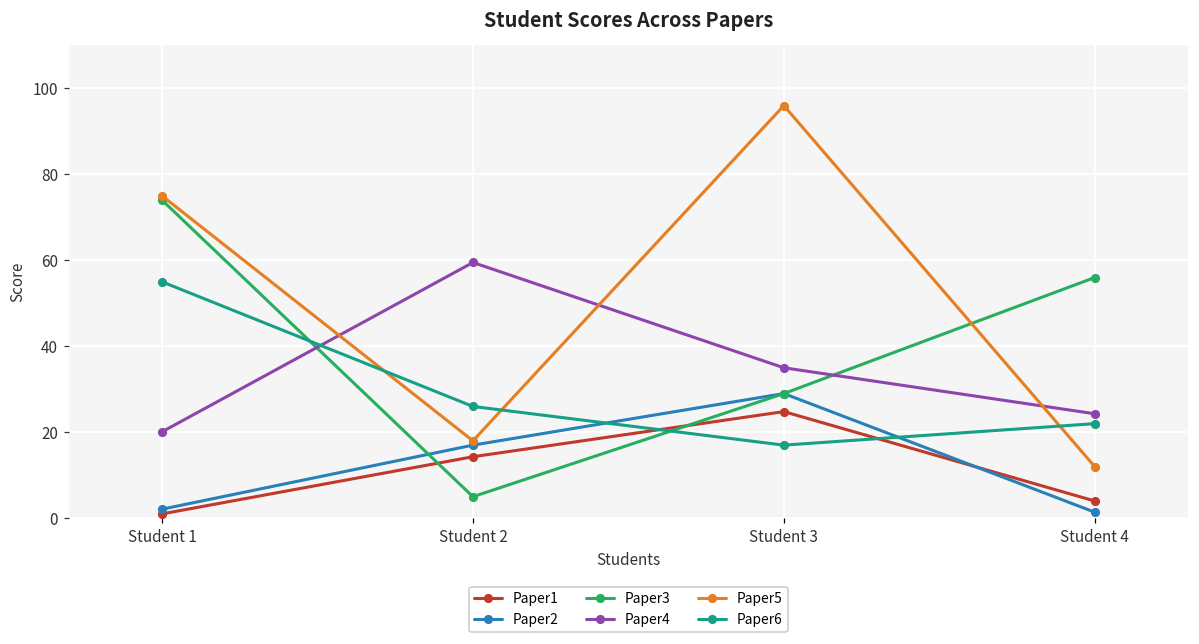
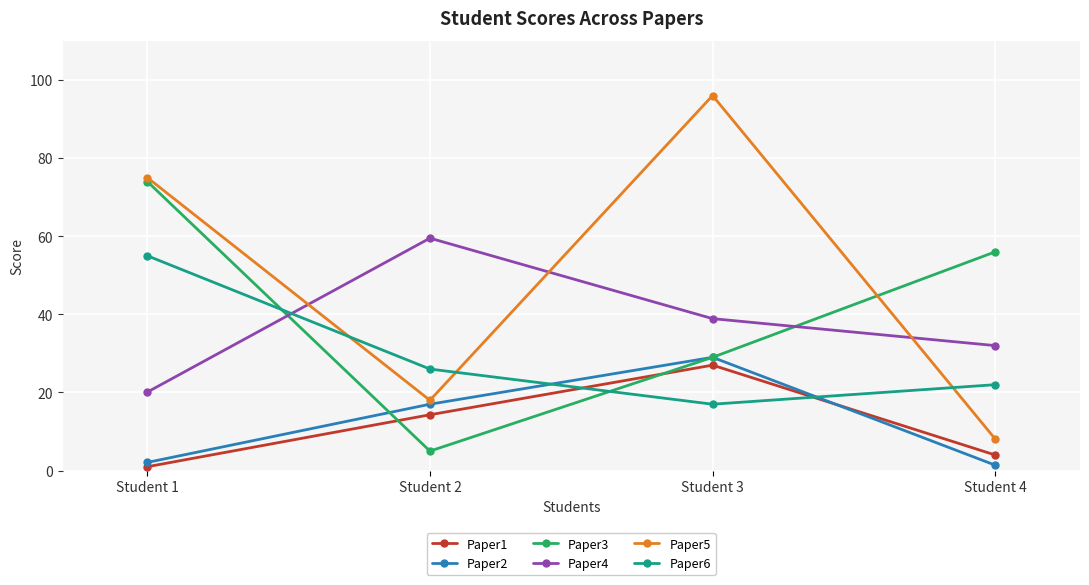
Paper1, Student 3: 25 -> 27
Paper4, Student 3: 35 -> 39
Paper4, Student 4: 24 -> 32
Paper5, Student 4: 12 -> 8
